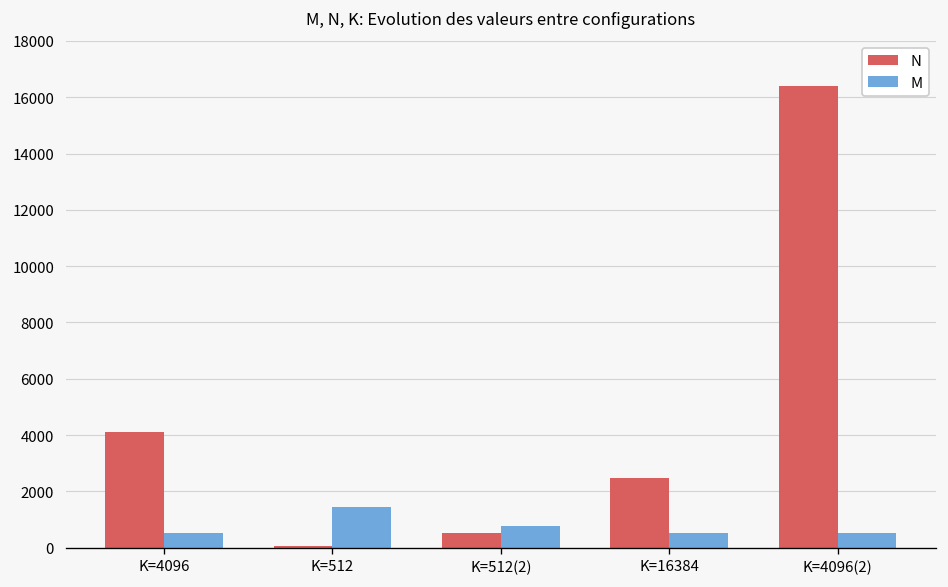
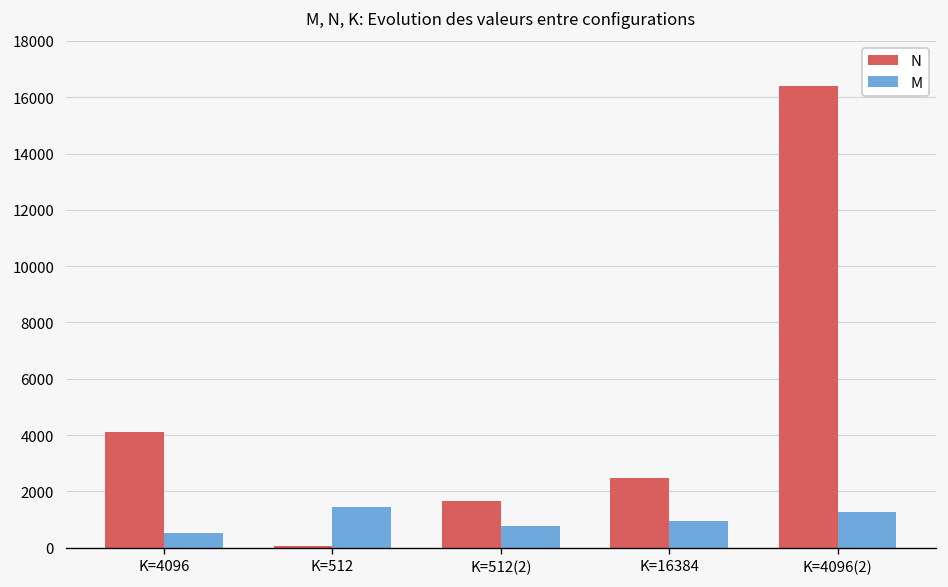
N, K=512(2): 500 -> 1700
M, K=16384: 500 -> 1000
M, K=4096(2): 500 -> 1300
